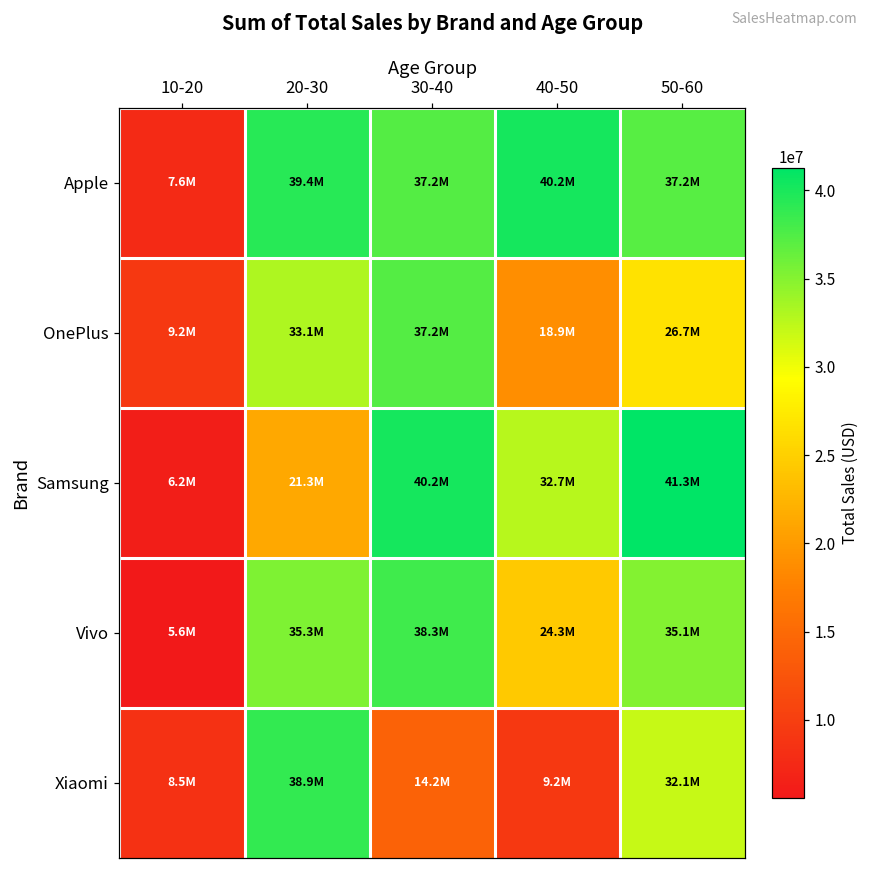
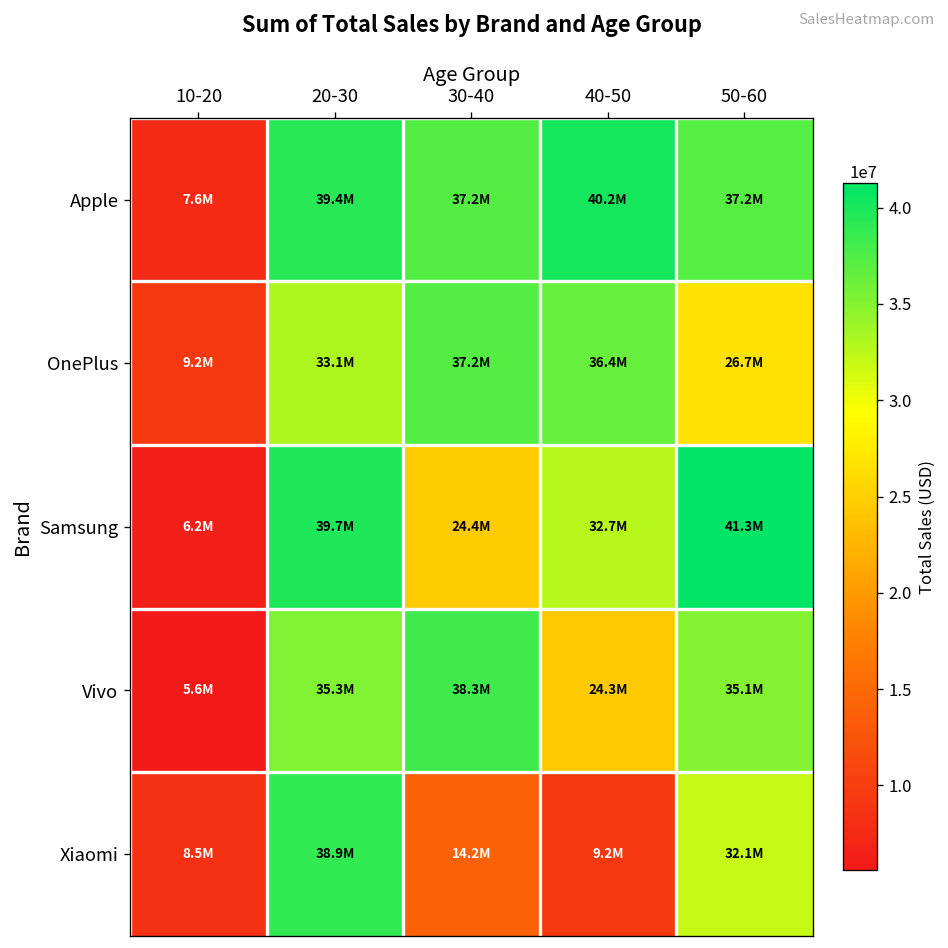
OnePlus, 40-50: 18.9M -> 36.4M
Samsung, 20-30: 21.3M -> 39.7M
Samsung, 30-40: 40.2M -> 24.4M
